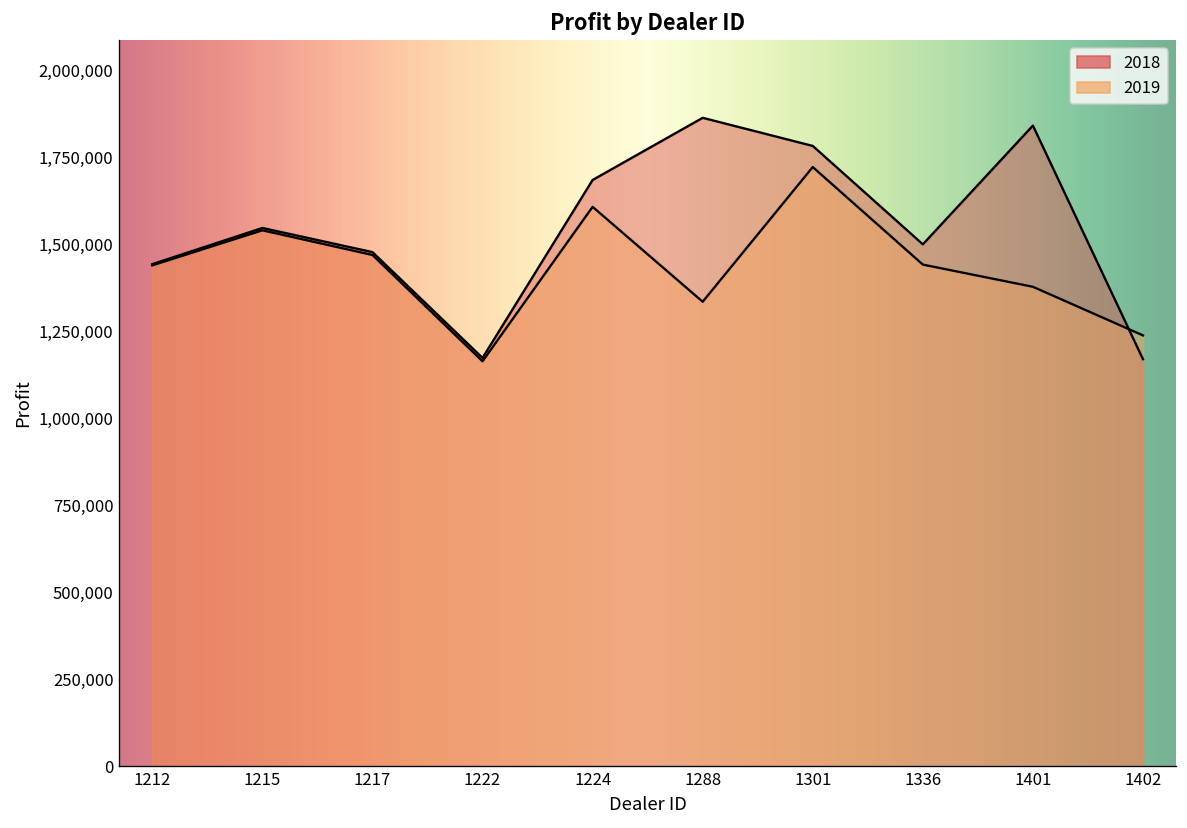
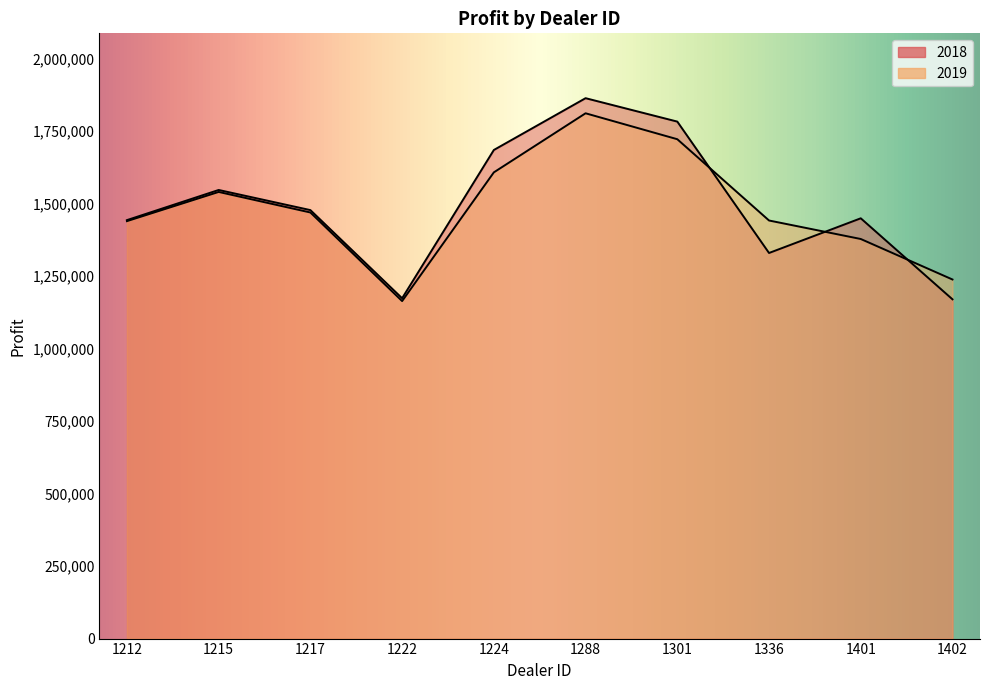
2019, 1288: 1,330,000 -> 1,810,000
2018, 1336: 1,500,000 -> 1,330,000
2018, 1401: 1,840,000 -> 1,450,000
